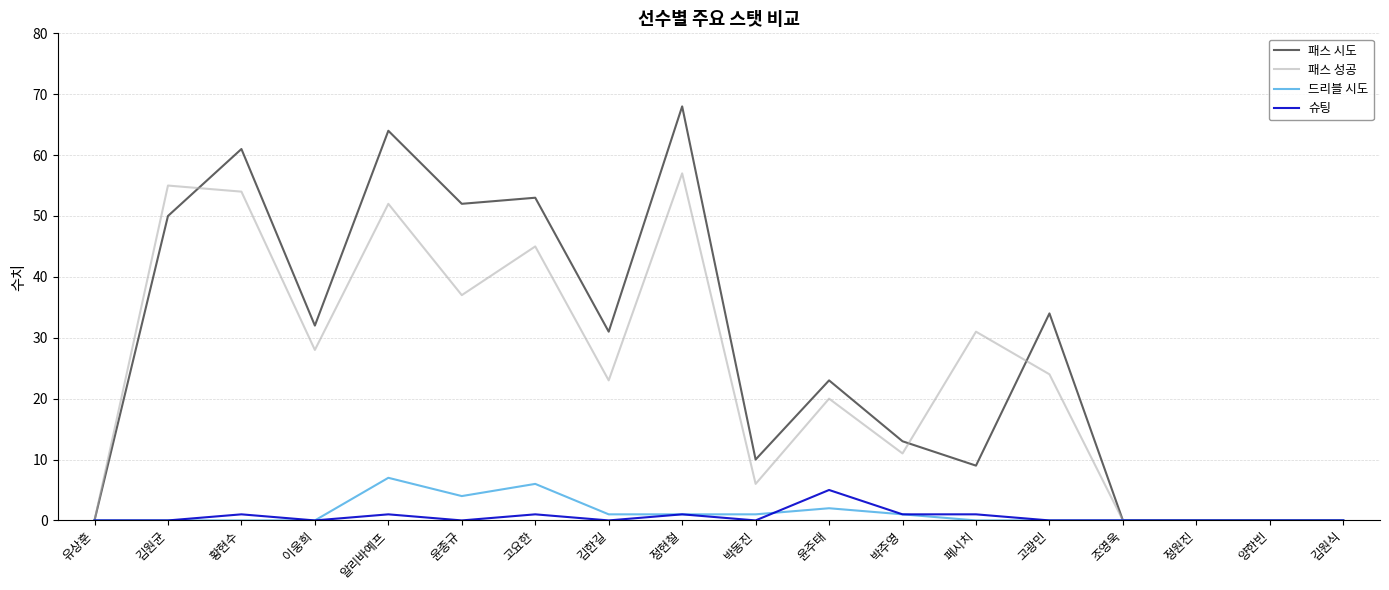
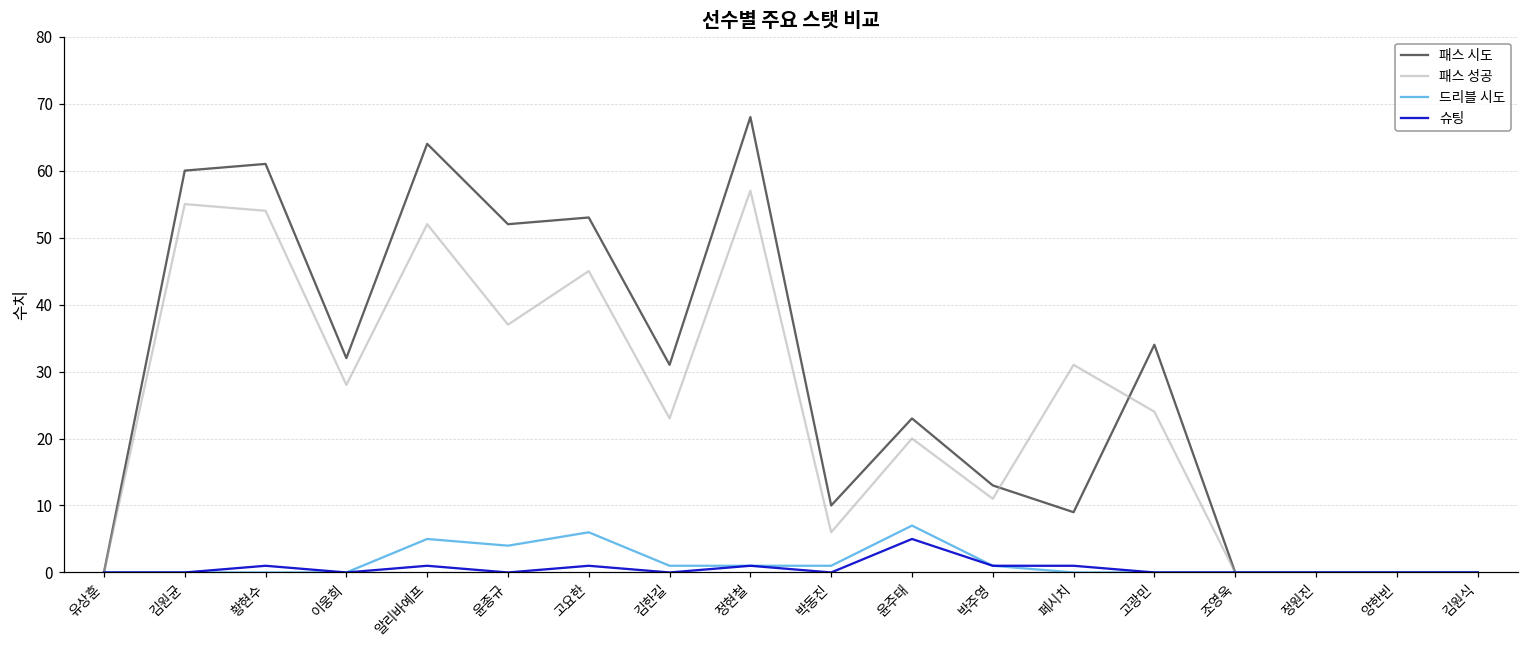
패스 시도, 김원균: 50 -> 60
드리블 시도, 알리바예프: 7 -> 5
드리블 시도, 윤주태: 2 -> 7
